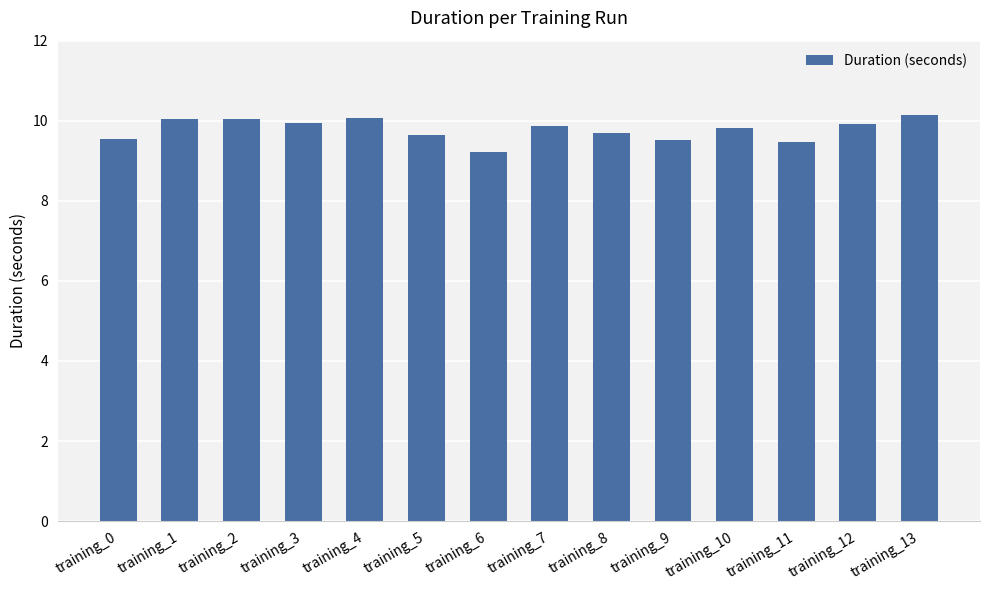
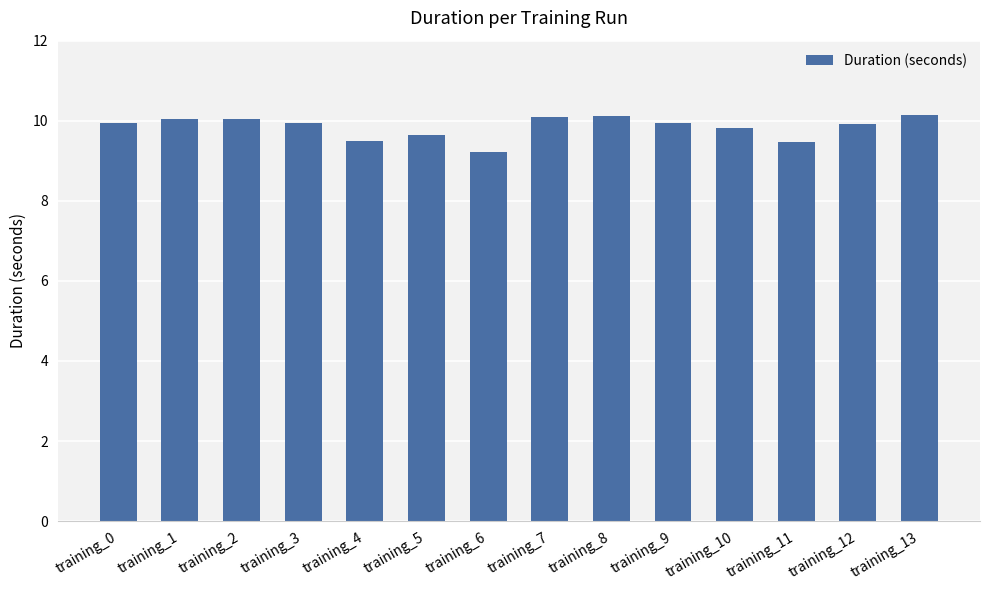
training_0: 9.5 -> 10.0
training_4: 10.1 -> 9.5
training_7: 9.9 -> 10.1
training_8: 9.7 -> 10.1
training_9: 9.5 -> 9.9
